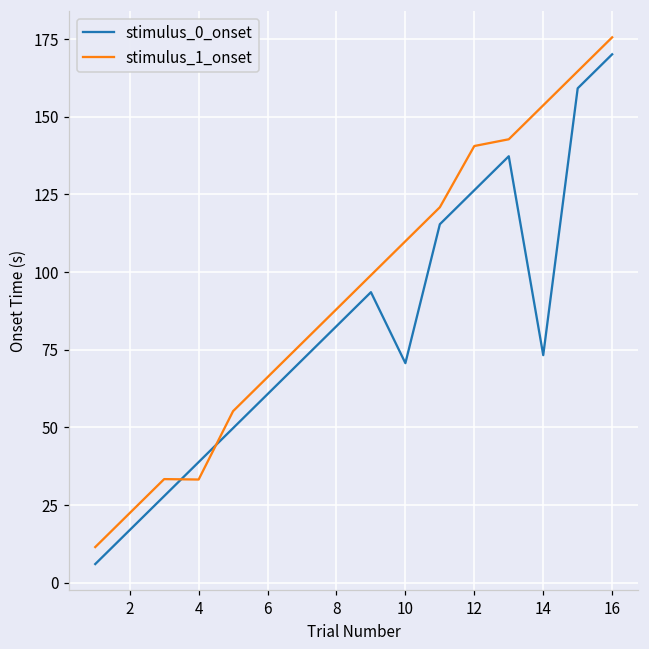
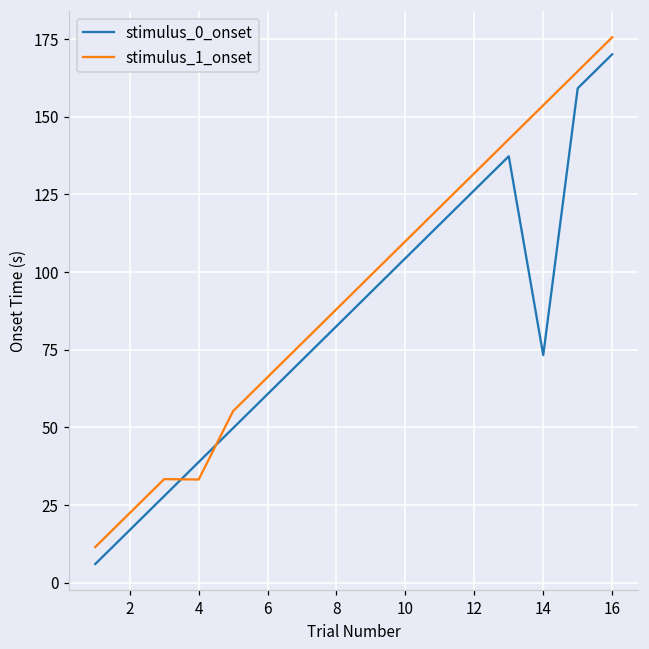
stimulus_0_onset, 10: 71 -> 104
stimulus_1_onset, 12: 141 -> 132
